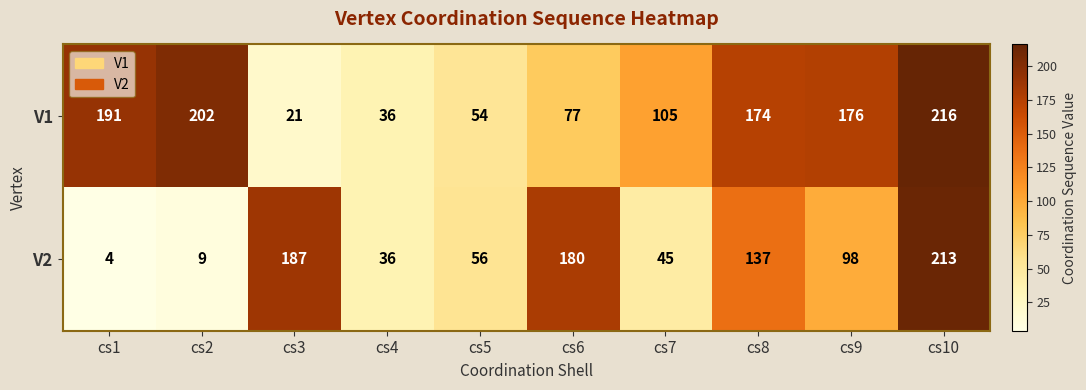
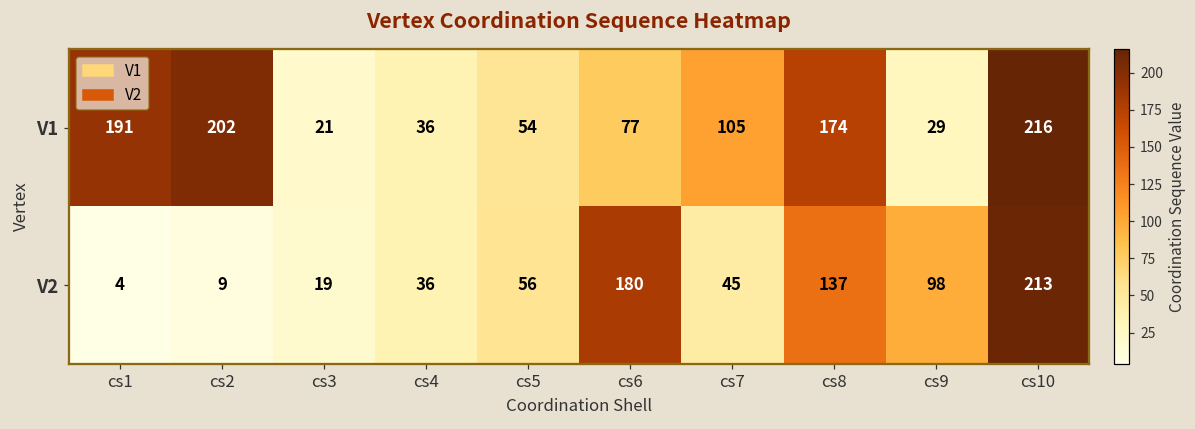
V1, cs9: 176 -> 29
V2, cs3: 187 -> 19
